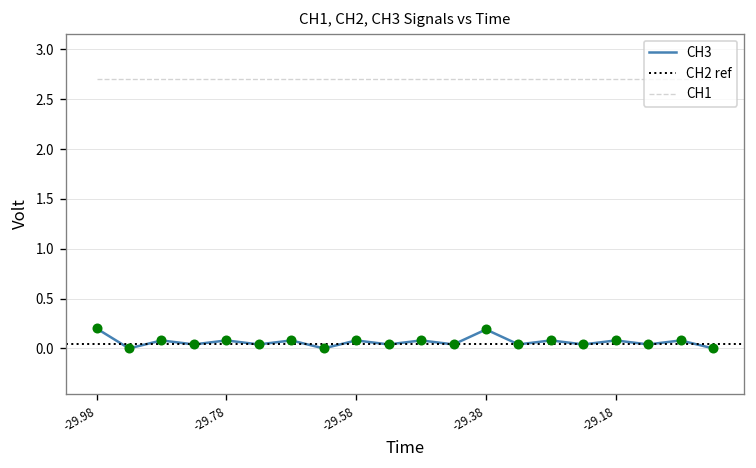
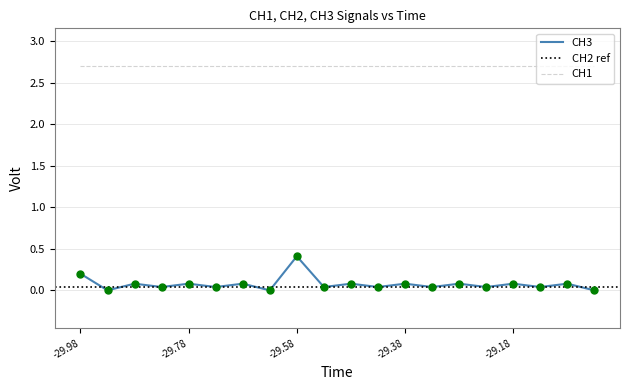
CH3, -29.58: 0.1 -> 0.4
CH3, -29.38: 0.2 -> 0.1
